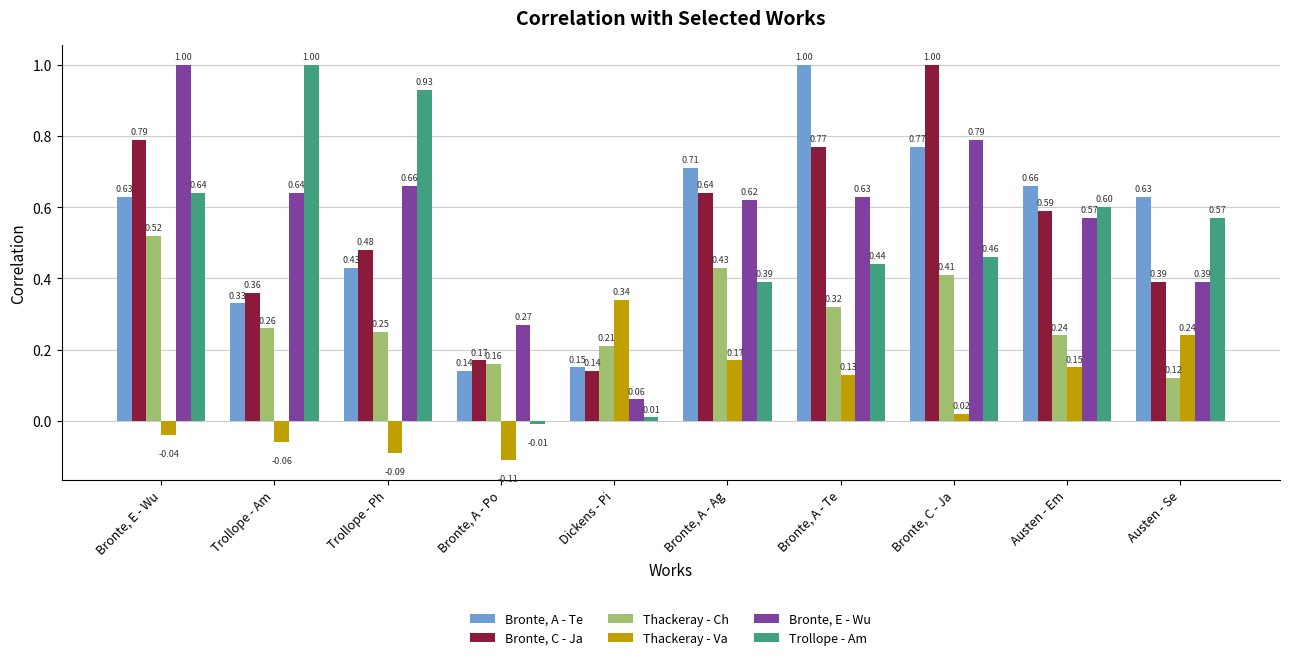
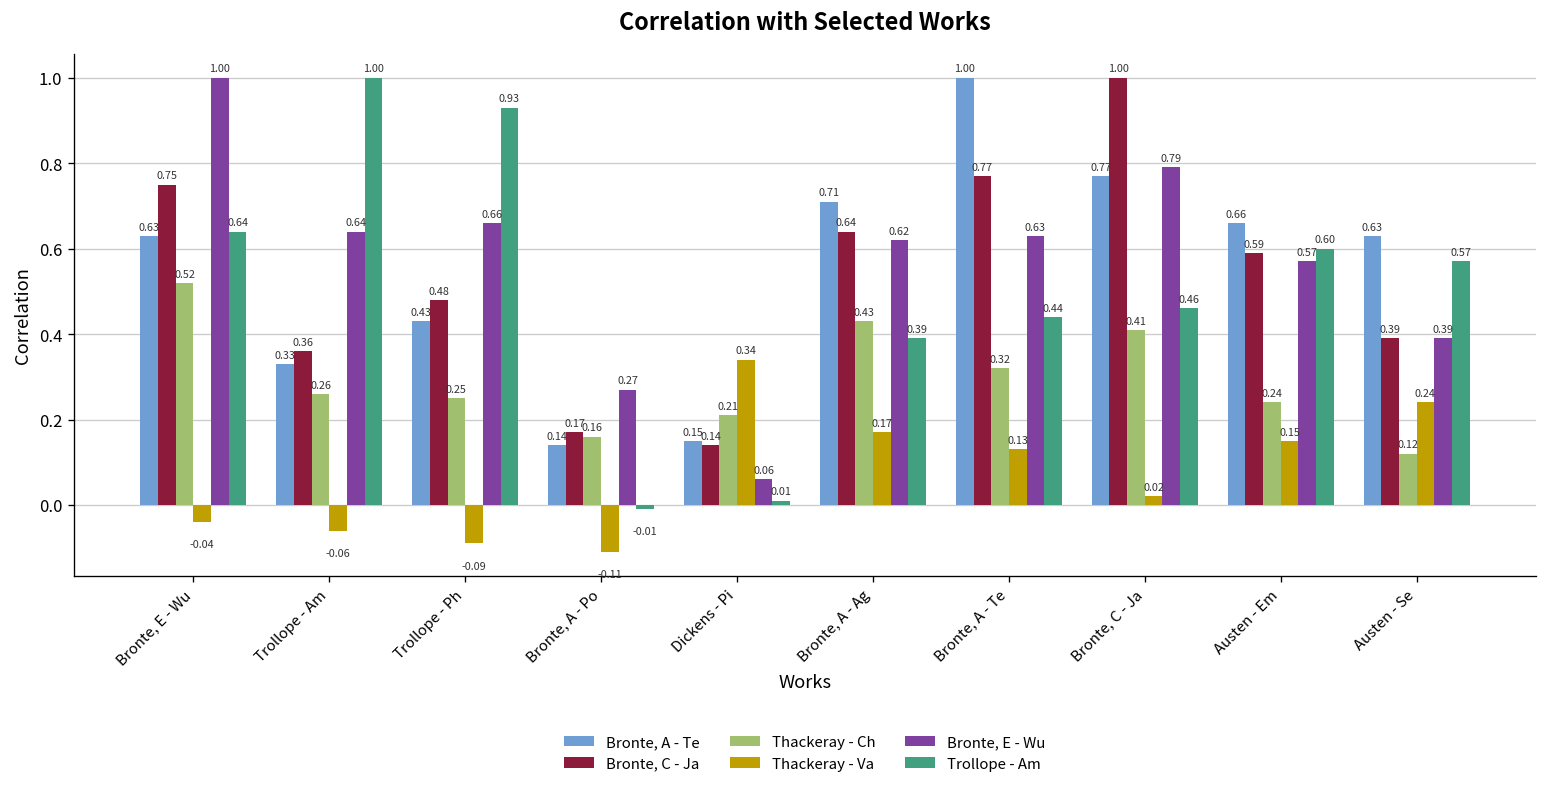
Bronte, C - Ja, Bronte, E - Wu: 0.79 -> 0.75
